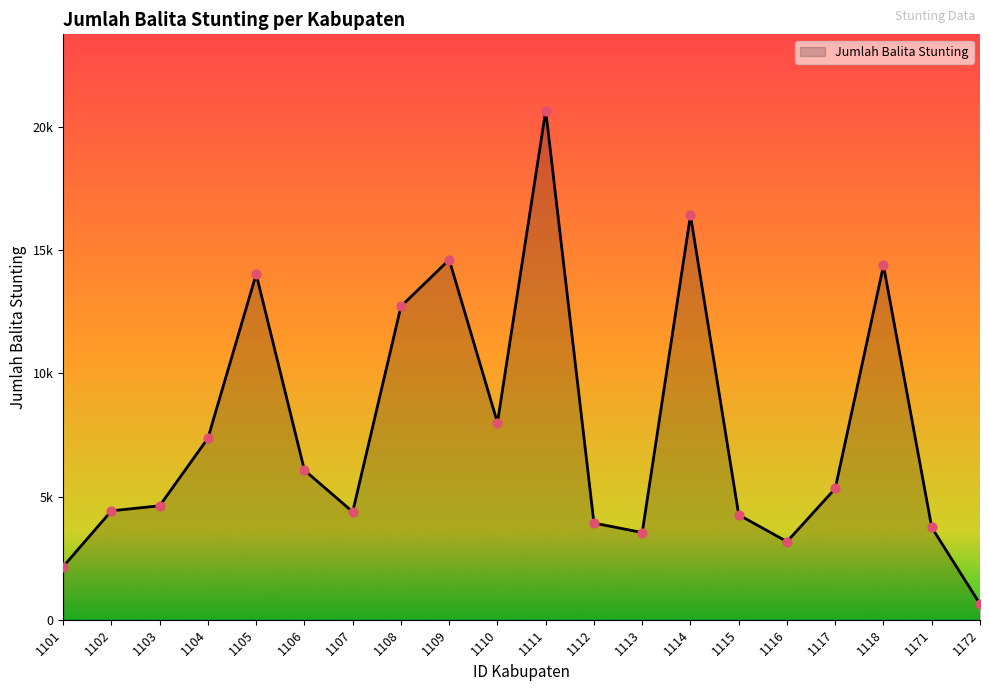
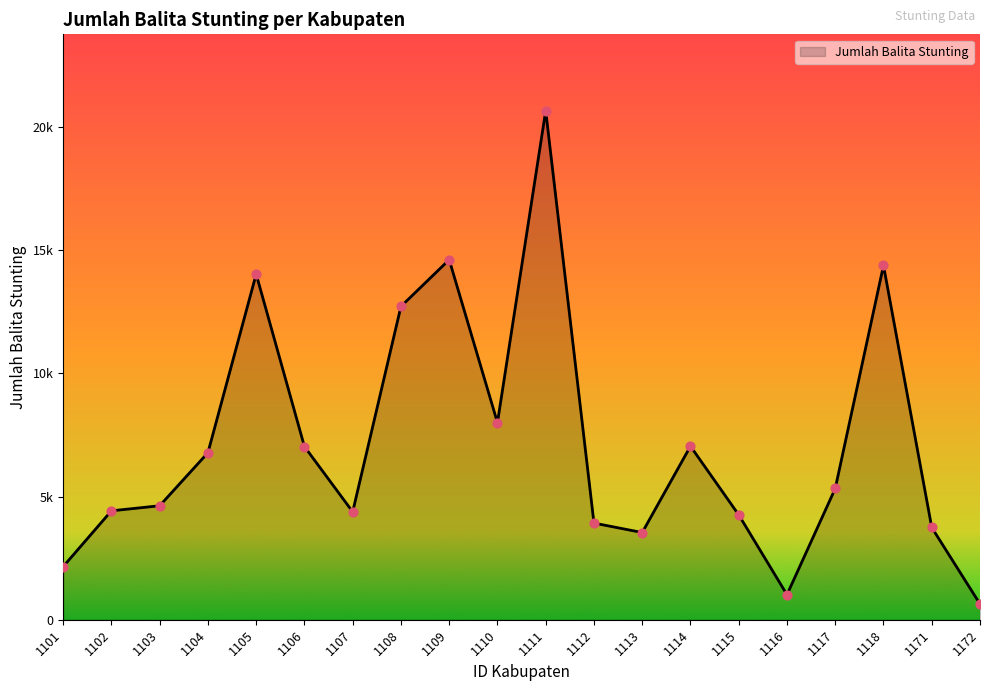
1104: 7400 -> 6800
1106: 6100 -> 7000
1114: 16400 -> 7000
1116: 3200 -> 1000
